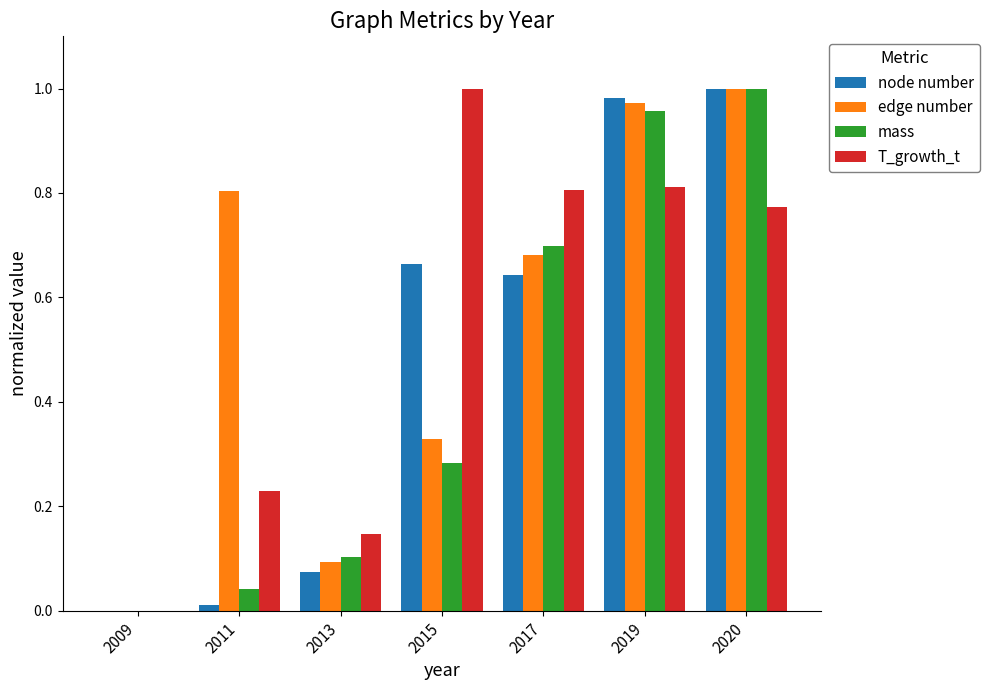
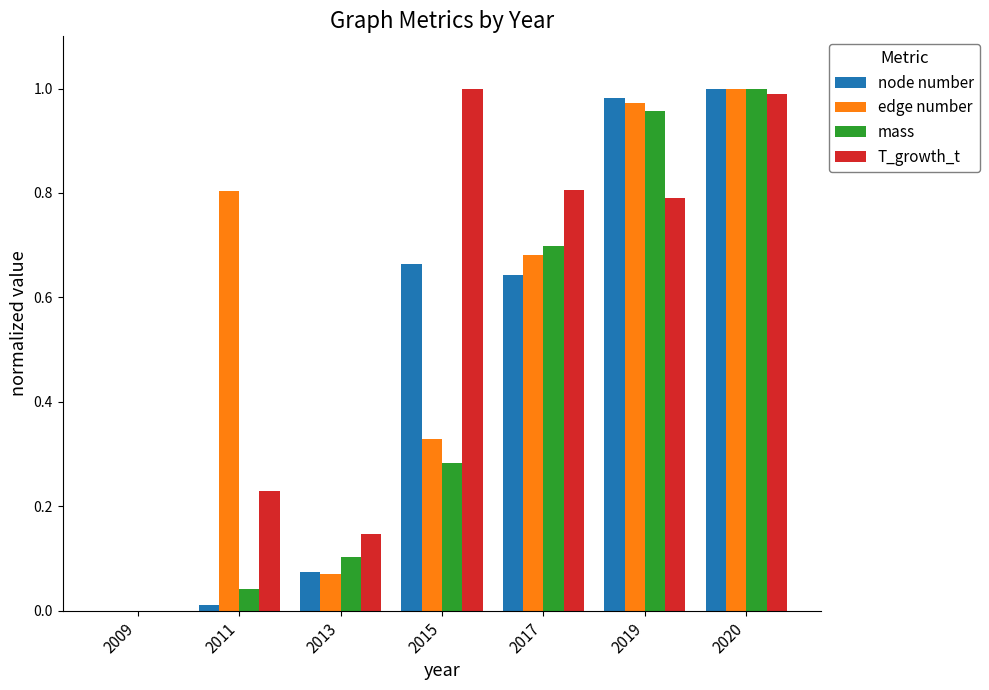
edge number, 2013: 0.09 -> 0.07
T_growth_t, 2019: 0.81 -> 0.79
T_growth_t, 2020: 0.77 -> 0.99
